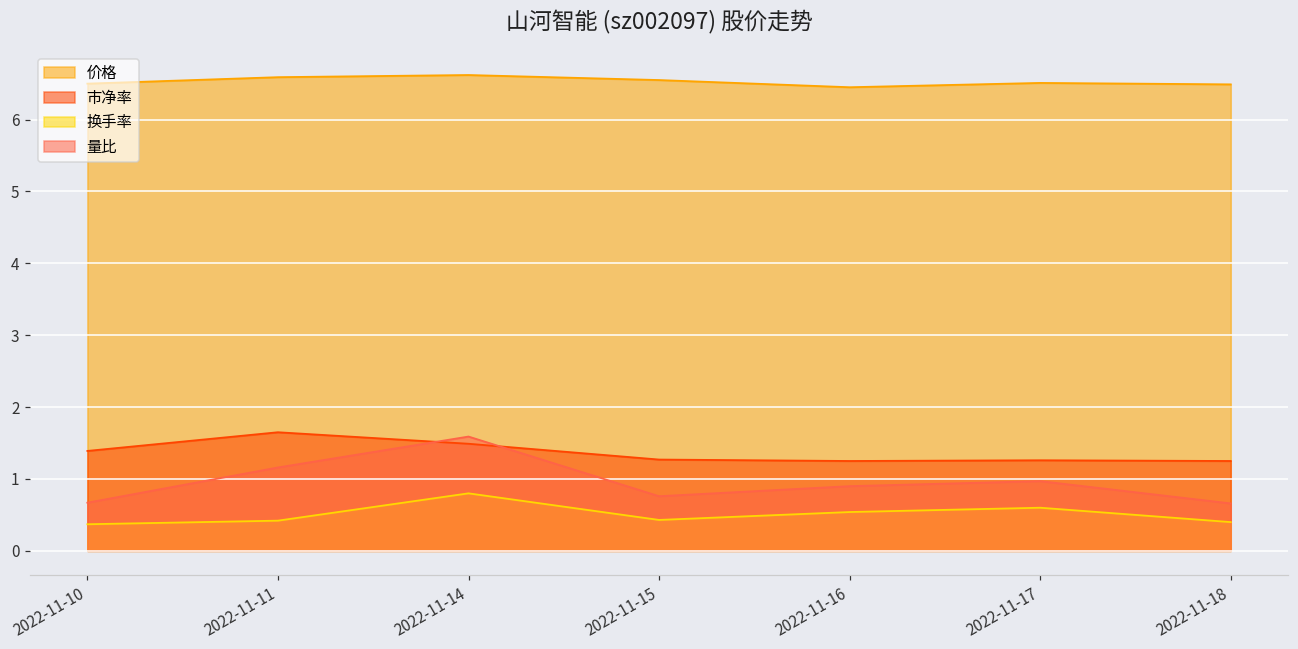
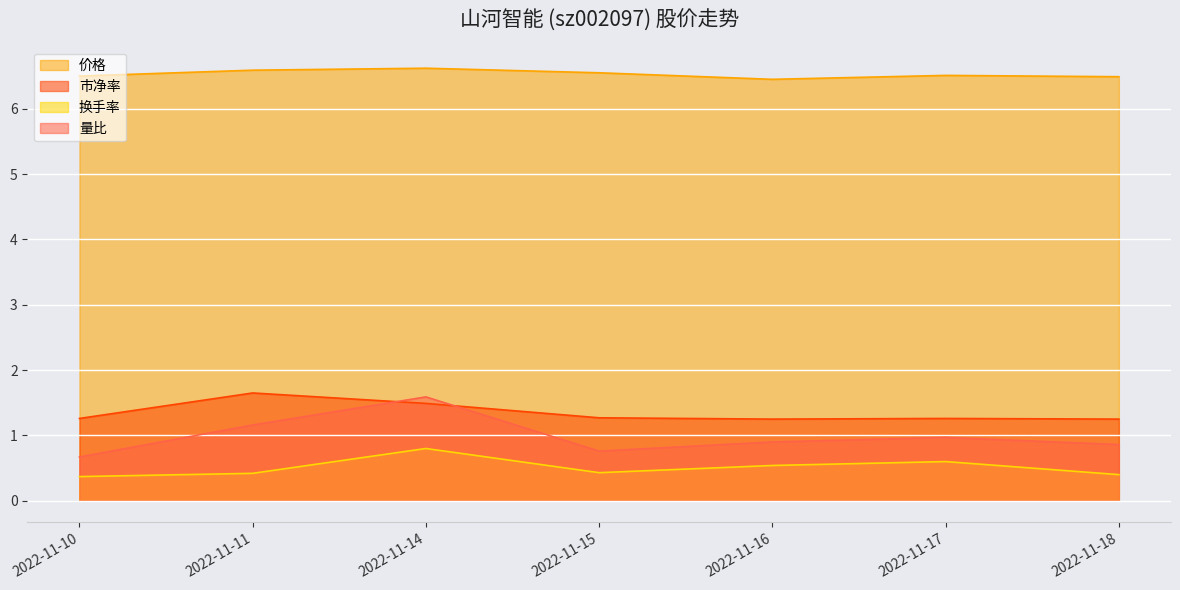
市净率, 2022-11-10: 1.4 -> 1.3
量比, 2022-11-18: 0.7 -> 0.9
